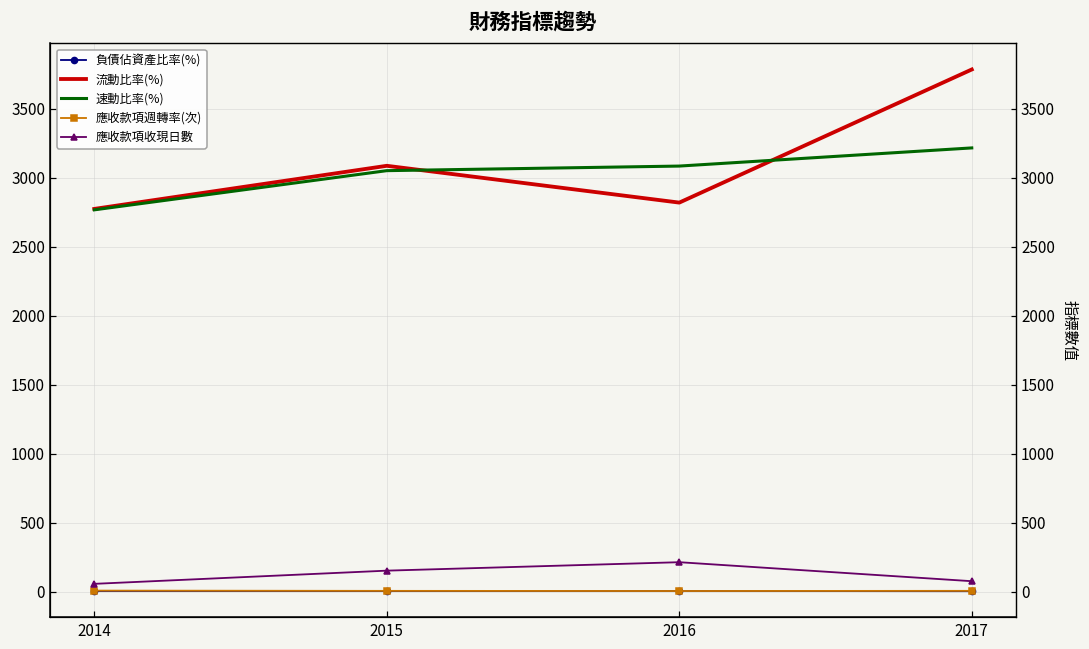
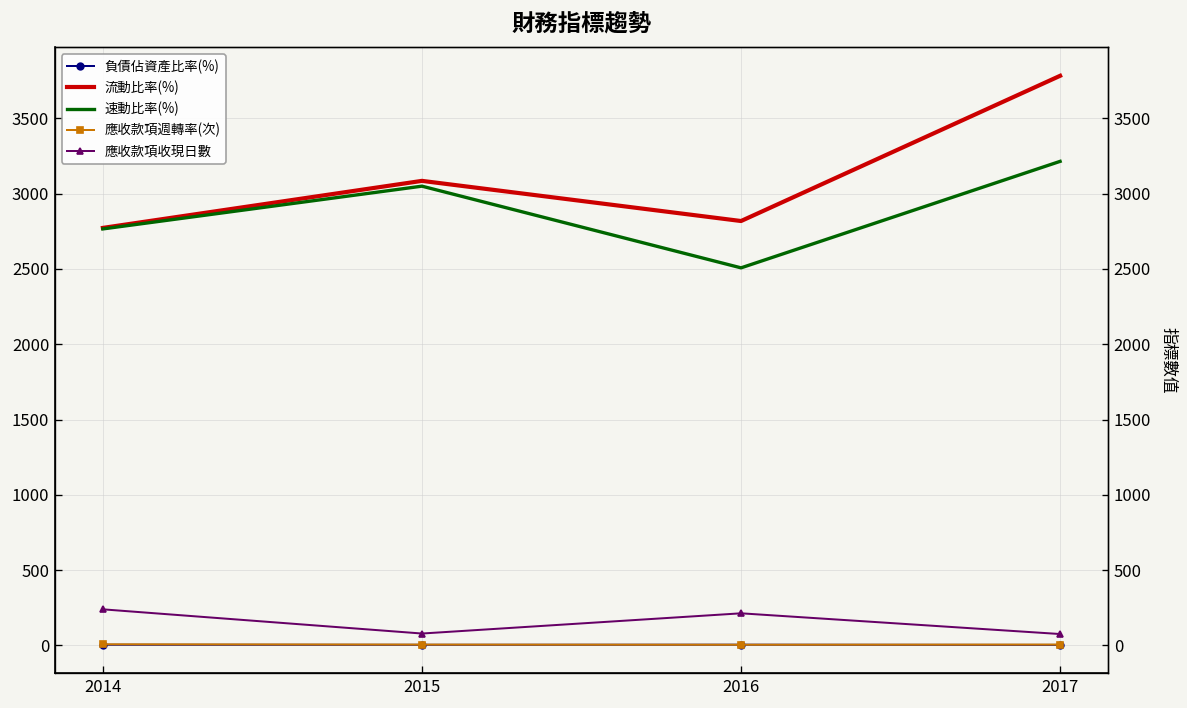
應收款項收現日數, 2014: 60 -> 240
應收款項收現日數, 2015: 150 -> 80
速動比率(%), 2016: 3080 -> 2510
